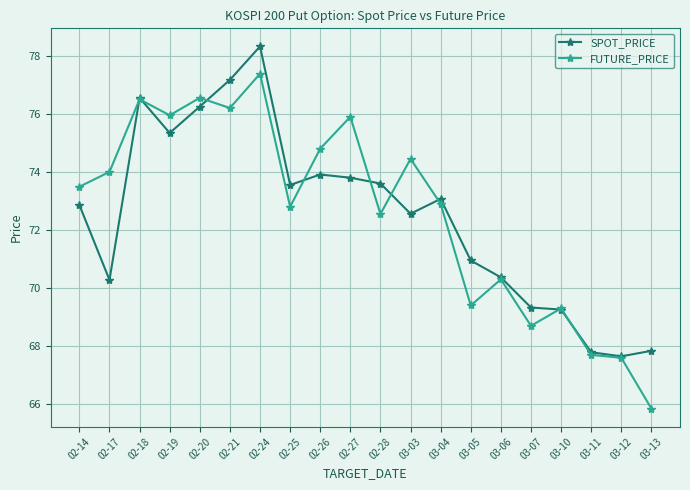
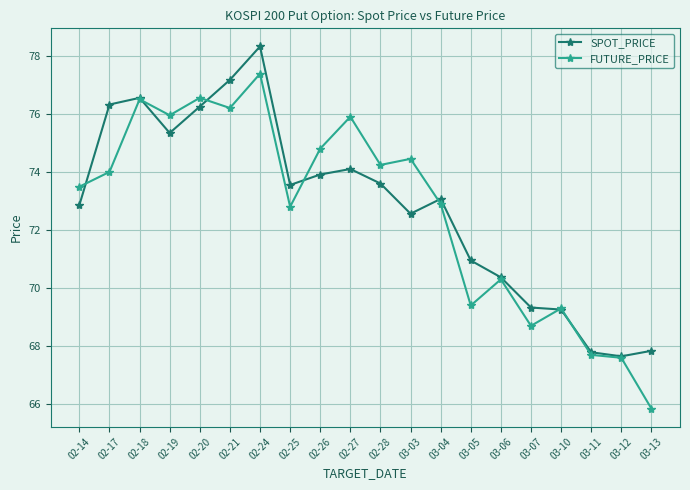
SPOT_PRICE, 02-17: 70.3 -> 76.3
SPOT_PRICE, 02-27: 73.8 -> 74.1
FUTURE_PRICE, 02-28: 72.6 -> 74.2
